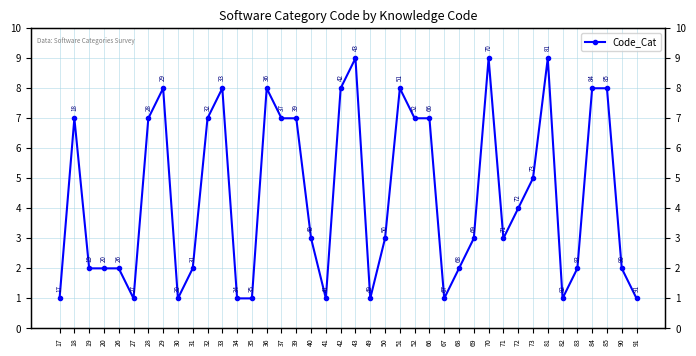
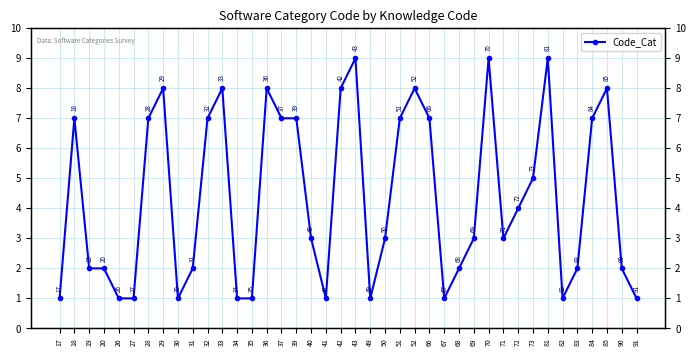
26: 2 -> 1
51: 8 -> 7
52: 7 -> 8
84: 8 -> 7
